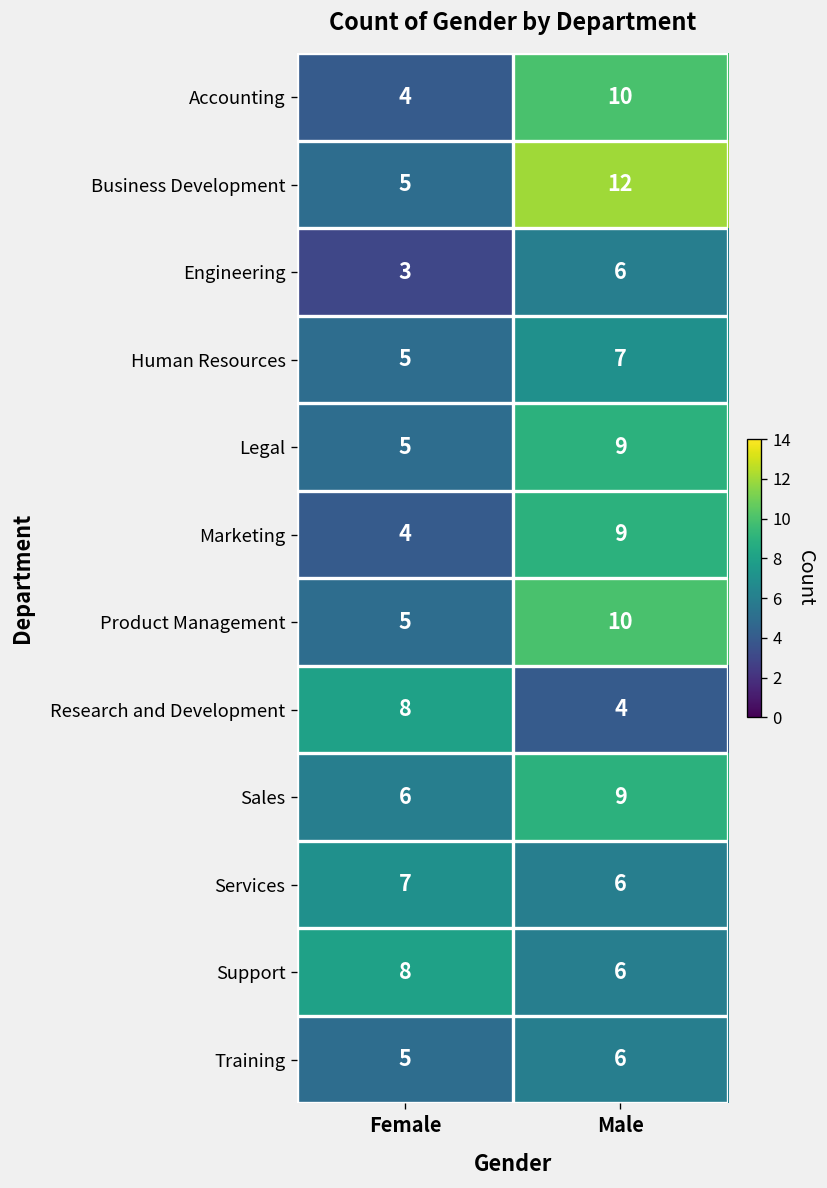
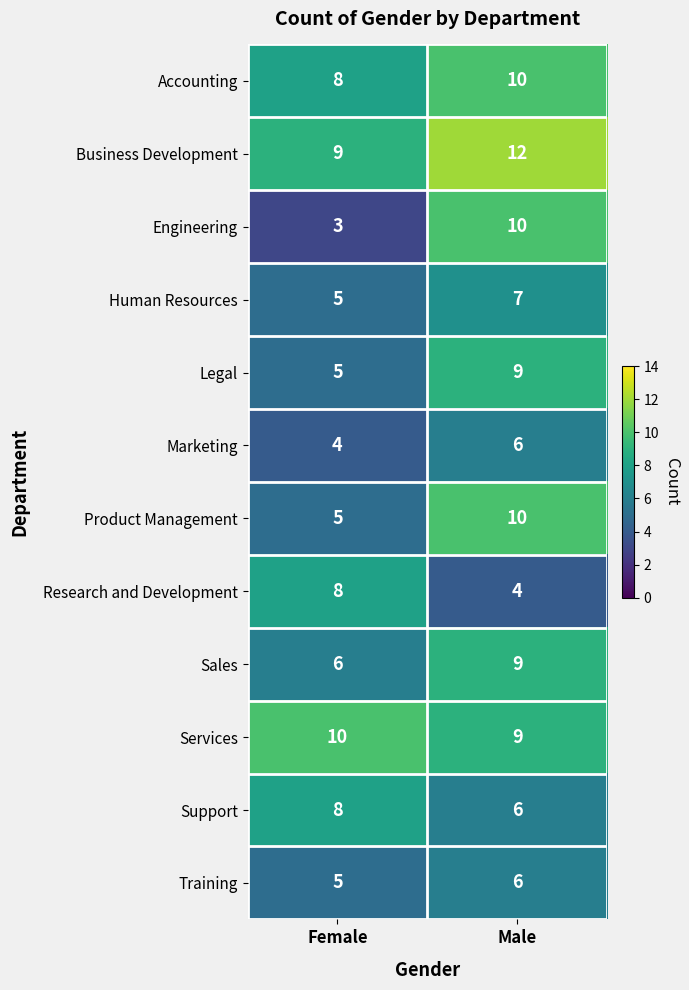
Accounting, Female: 4 -> 8
Business Development, Female: 5 -> 9
Engineering, Male: 6 -> 10
Marketing, Male: 9 -> 6
Services, Female: 7 -> 10
Services, Male: 6 -> 9
